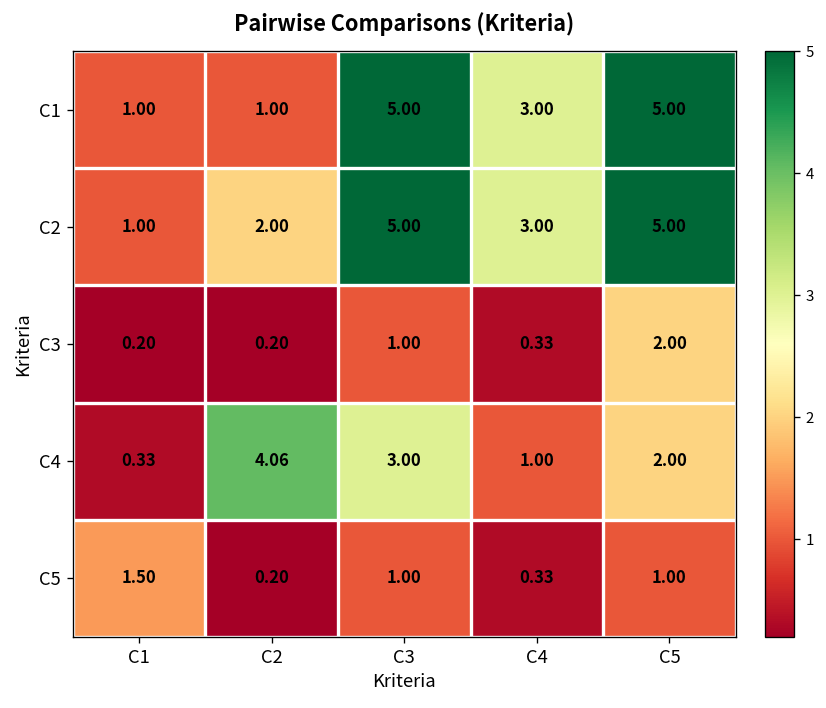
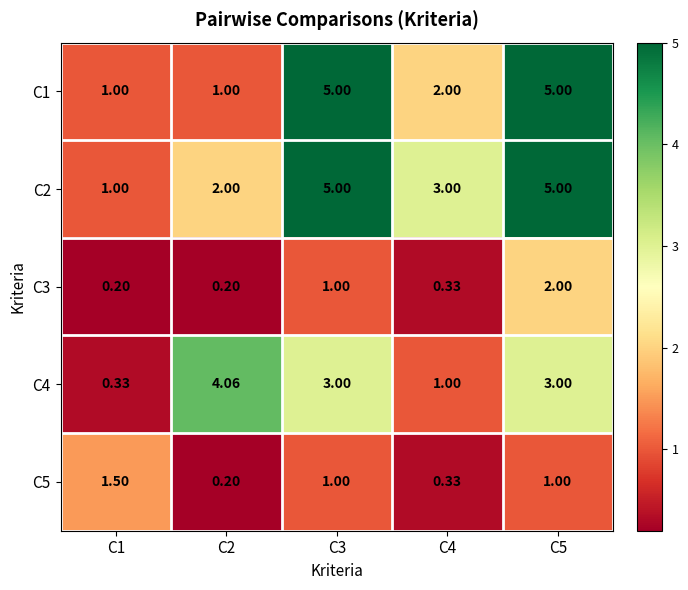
C1, C4: 3.00 -> 2.00
C4, C5: 2.00 -> 3.00
